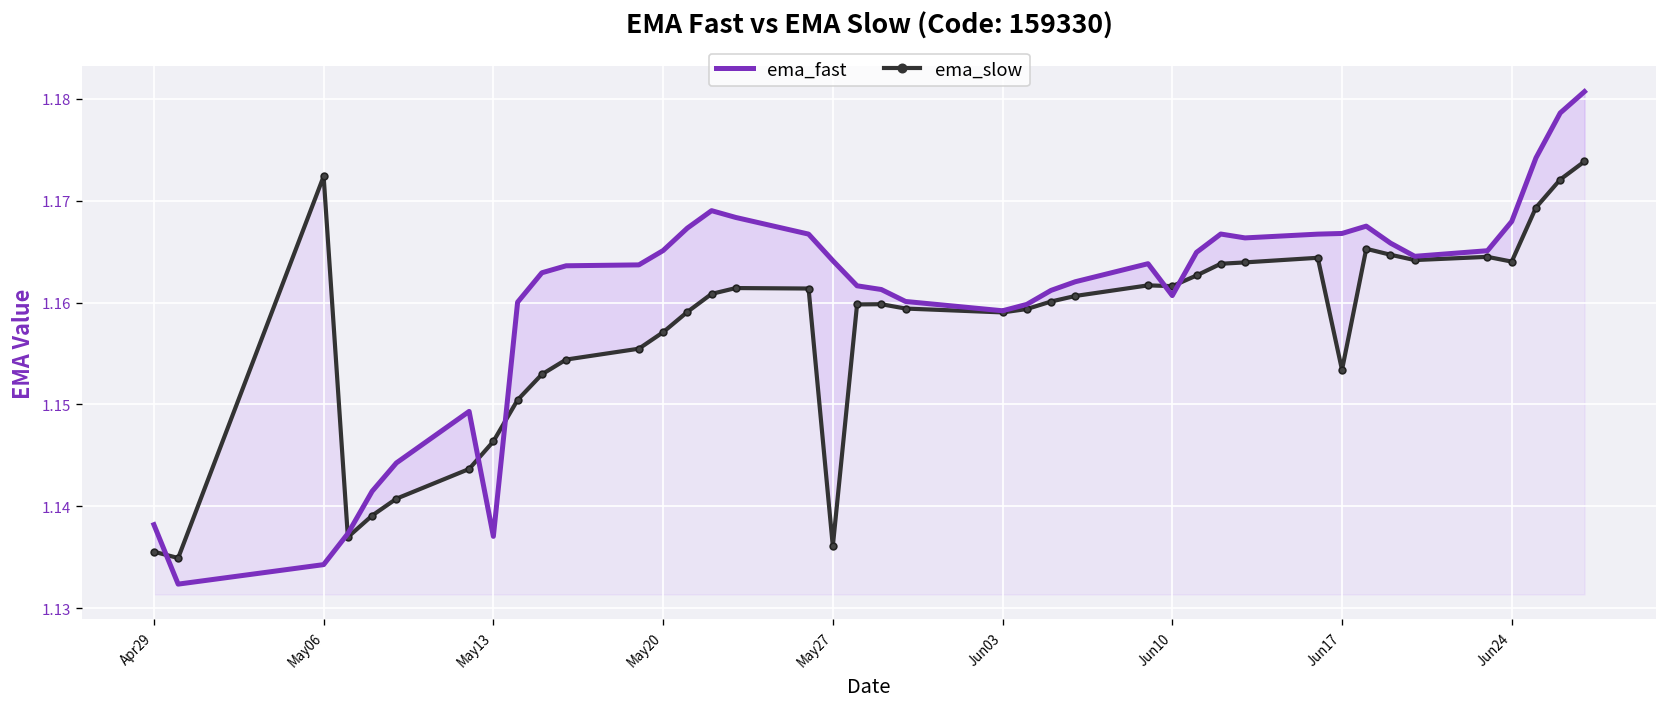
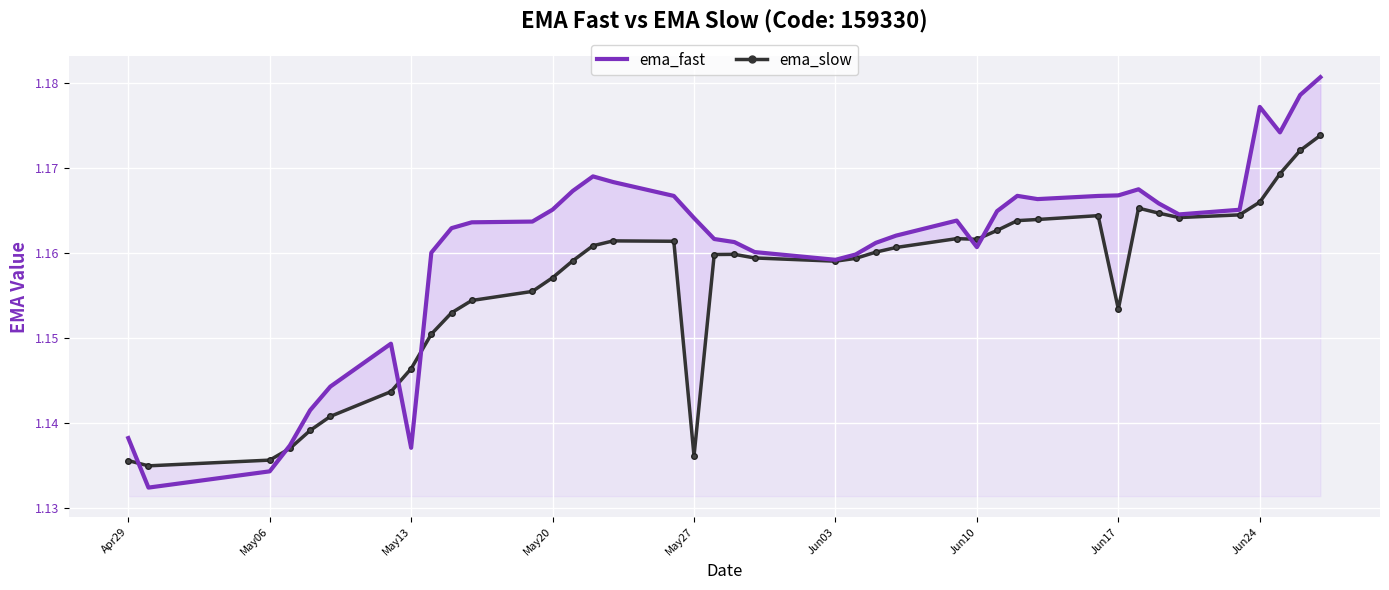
ema_slow, May06: 1.172 -> 1.136
ema_slow, Jun24: 1.164 -> 1.166
ema_fast, Jun24: 1.168 -> 1.177
